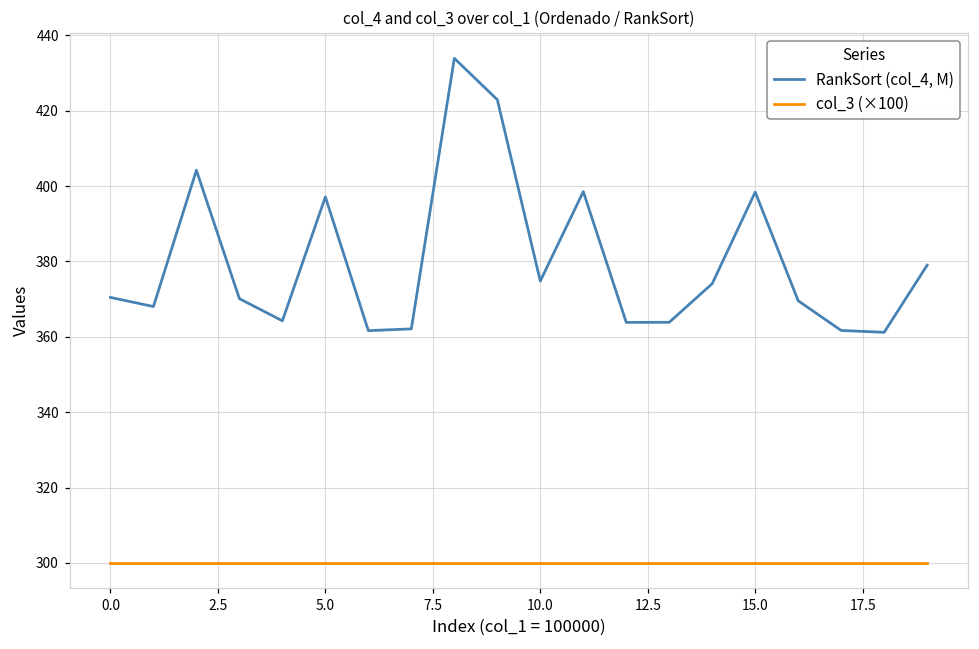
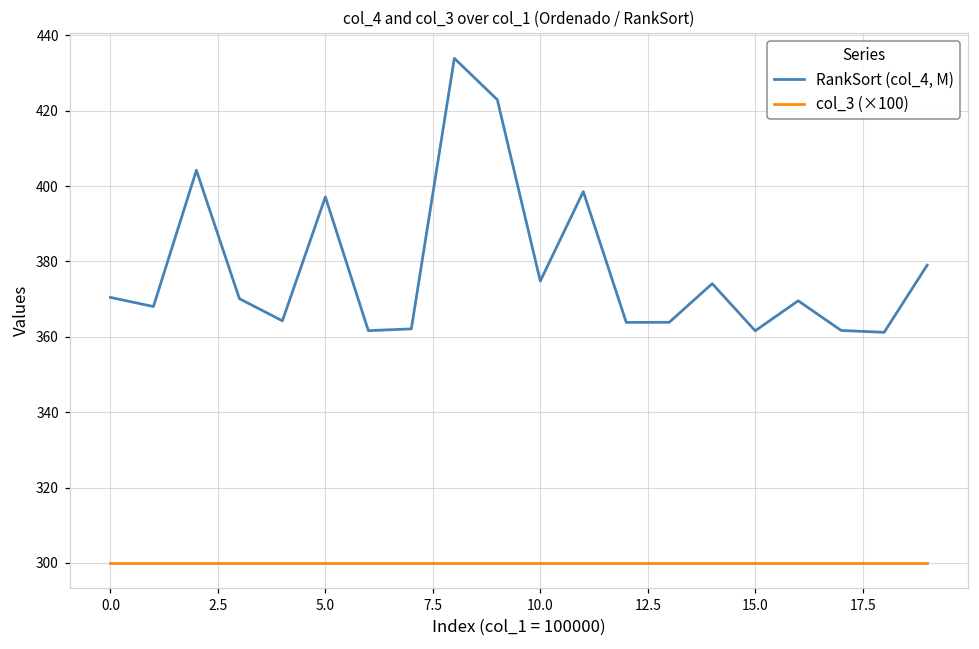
RankSort (col_4, M), 15.0: 398 -> 362
